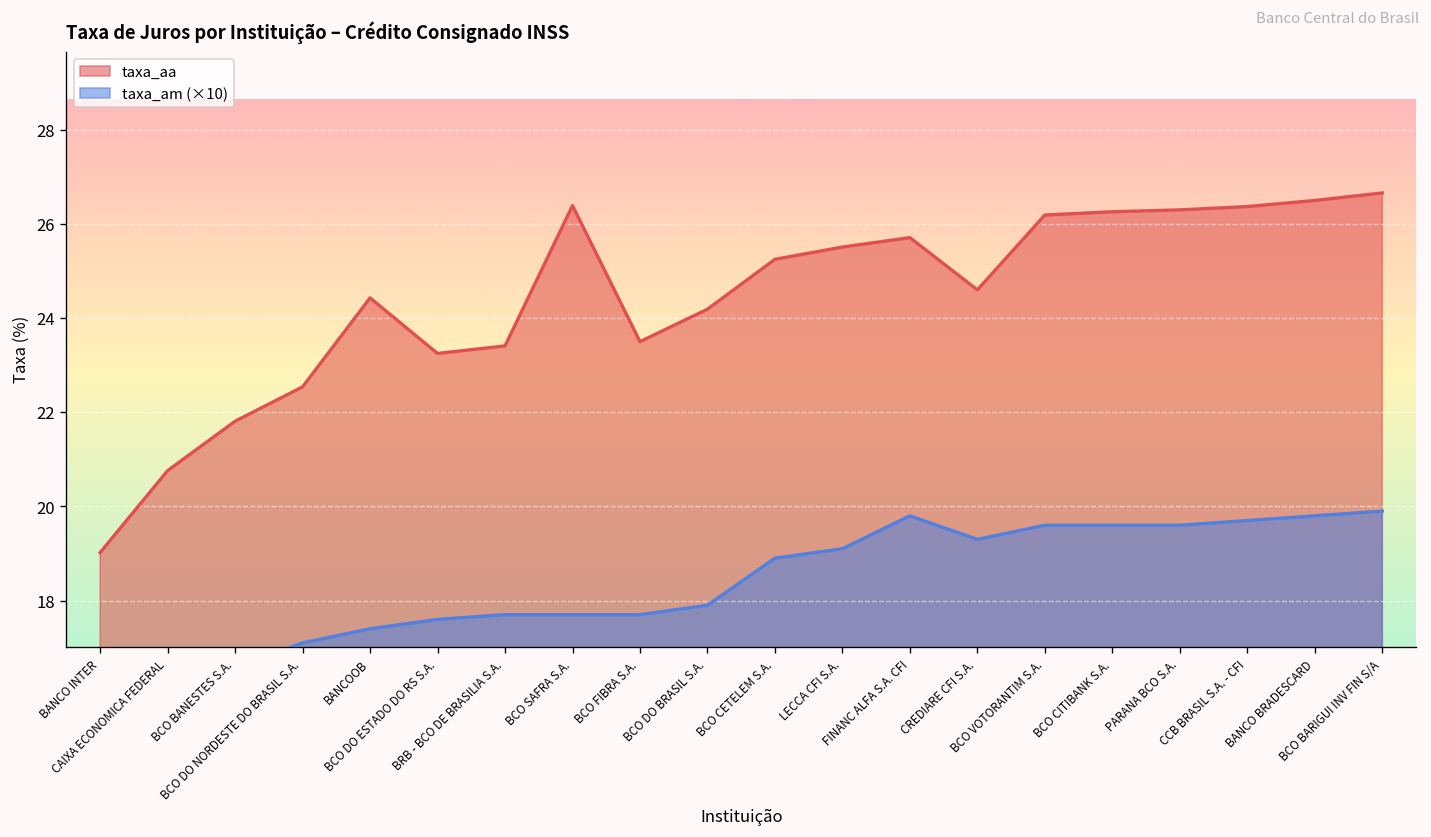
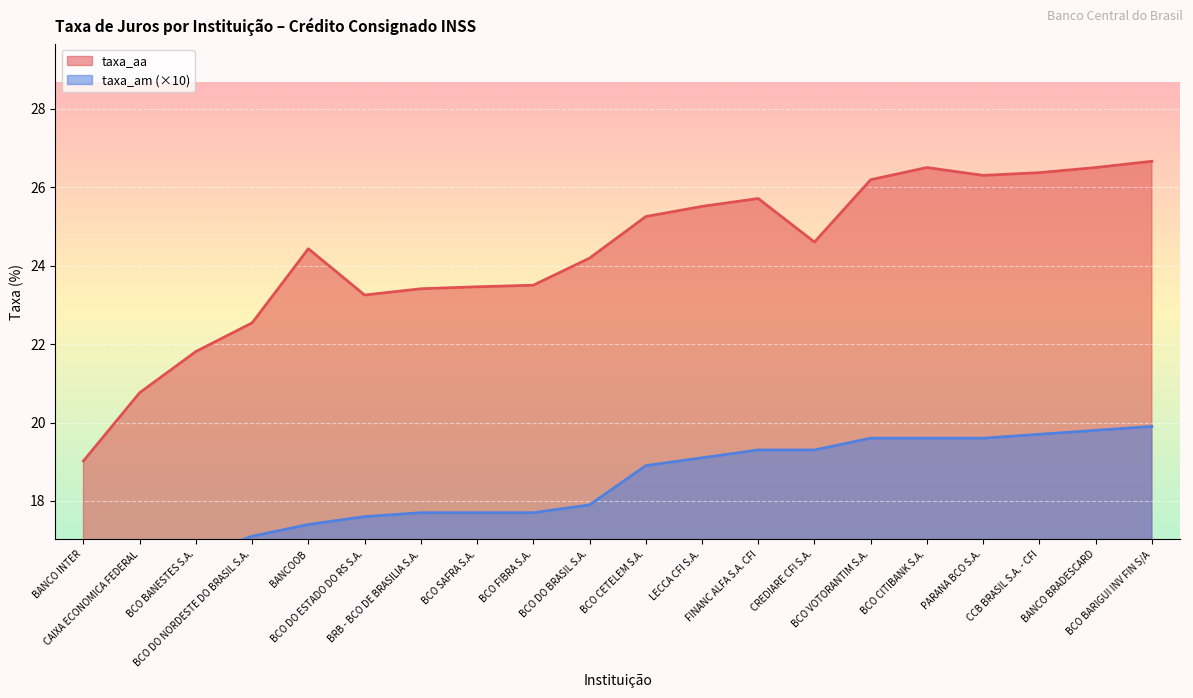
taxa_aa, BCO SAFRA S.A.: 26.4 -> 23.5
taxa_am (×10), FINANC ALFA S.A. CFI: 19.8 -> 19.3
taxa_aa, BCO CITIBANK S.A.: 26.3 -> 26.5
